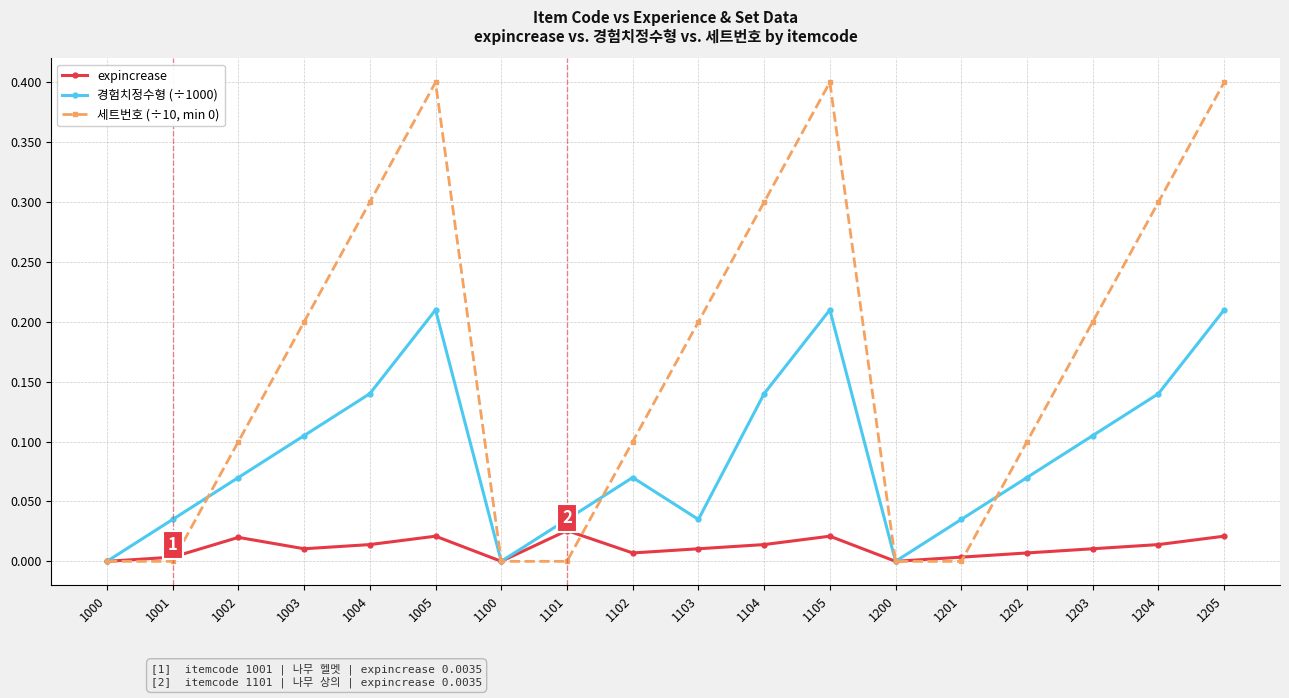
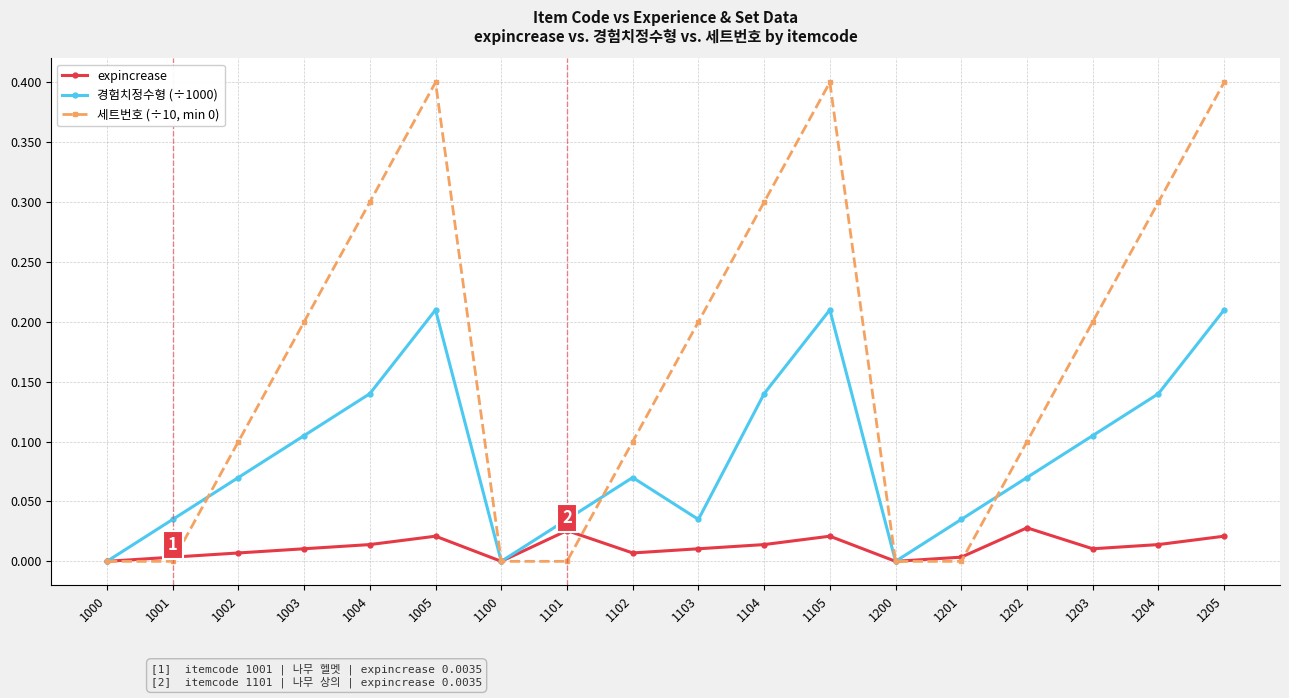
expincrease, 1002: 0.020 -> 0.007
expincrease, 1202: 0.007 -> 0.028
